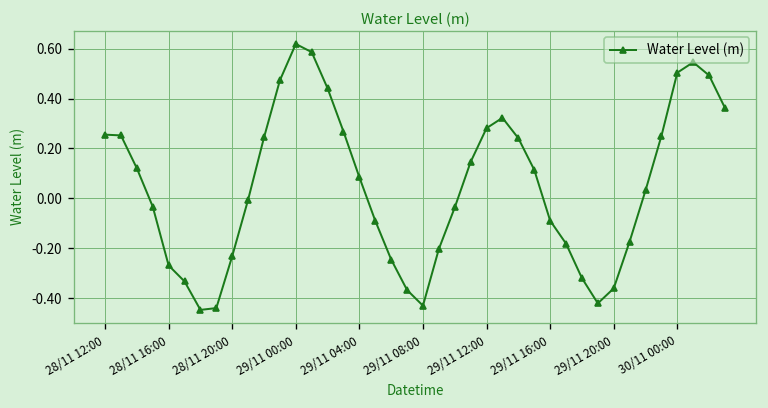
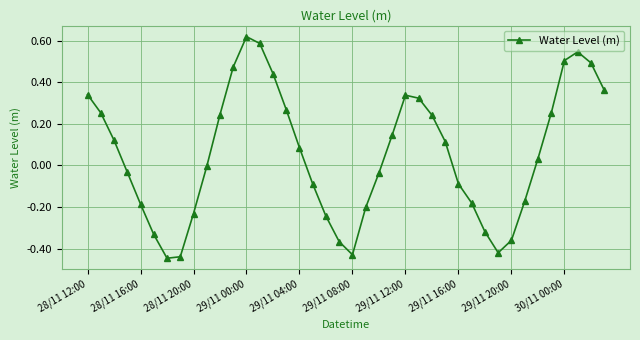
28/11 12:00: 0.26 -> 0.34
28/11 16:00: -0.27 -> -0.19
29/11 12:00: 0.28 -> 0.34
